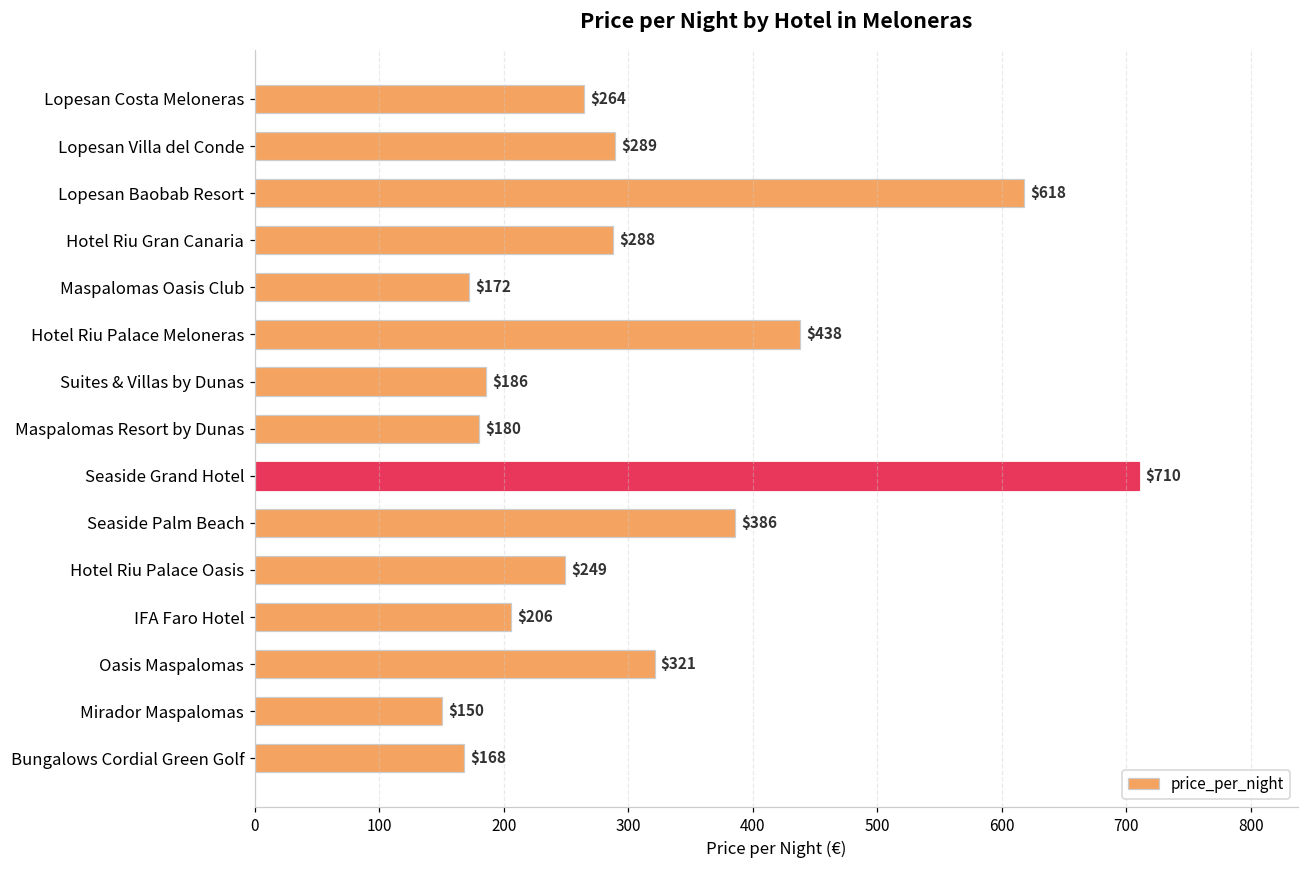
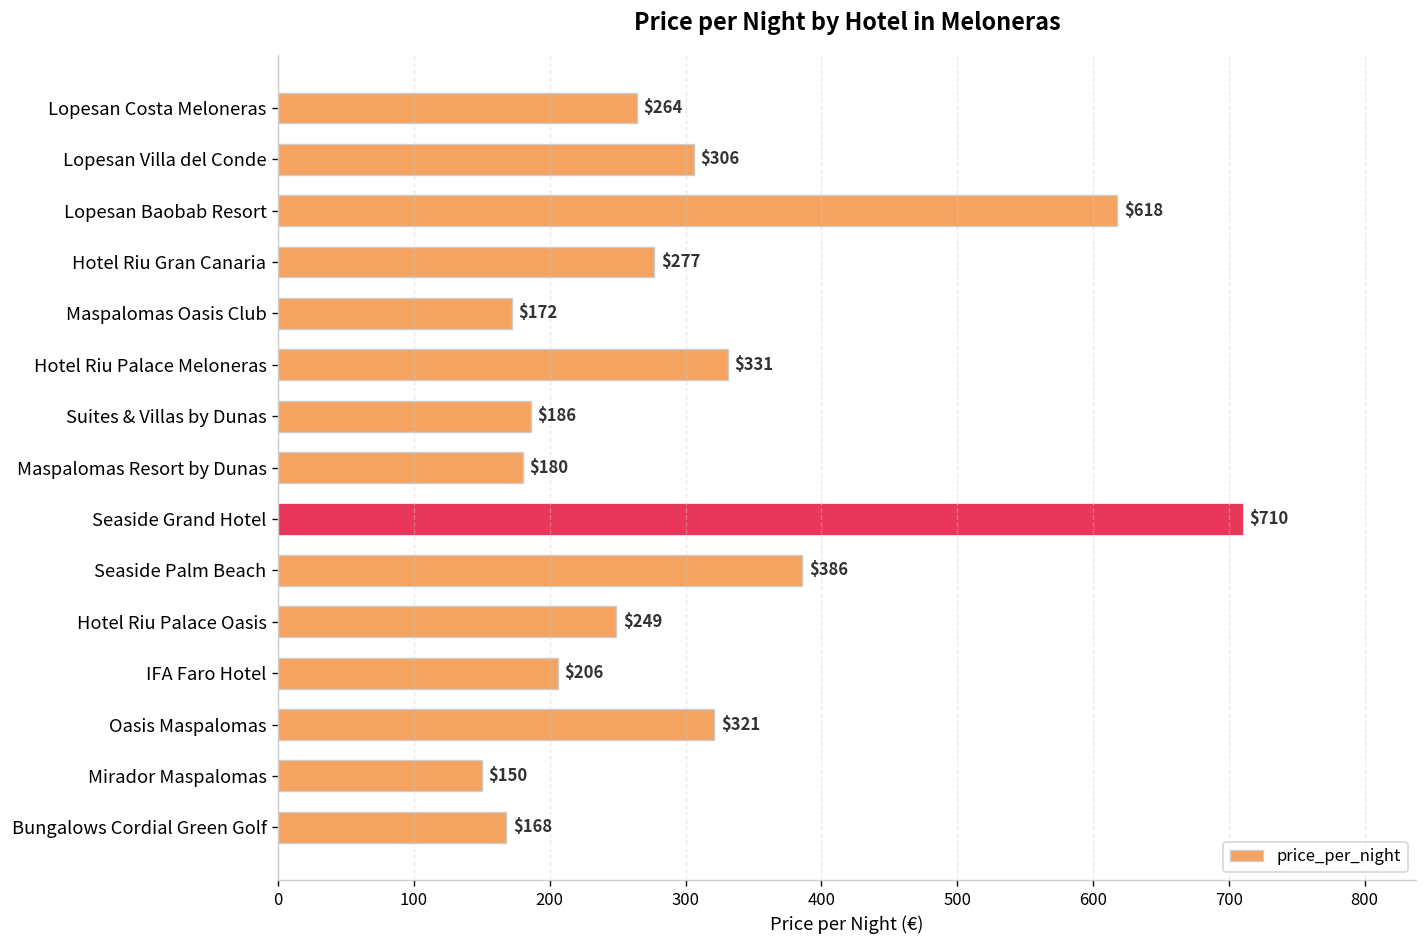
Lopesan Villa del Conde: $289 -> $306
Hotel Riu Gran Canaria: $288 -> $277
Hotel Riu Palace Meloneras: $438 -> $331
